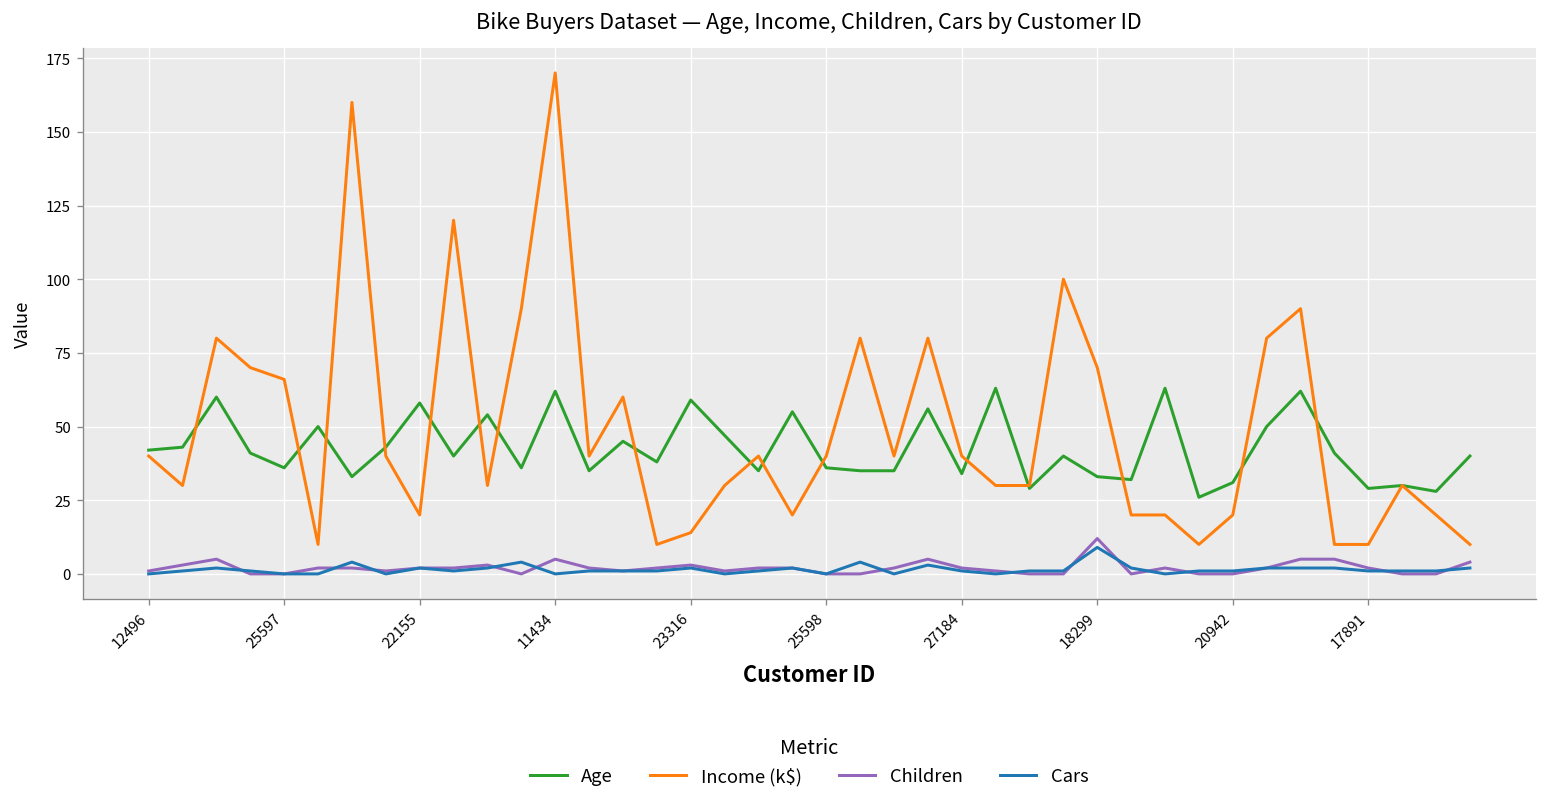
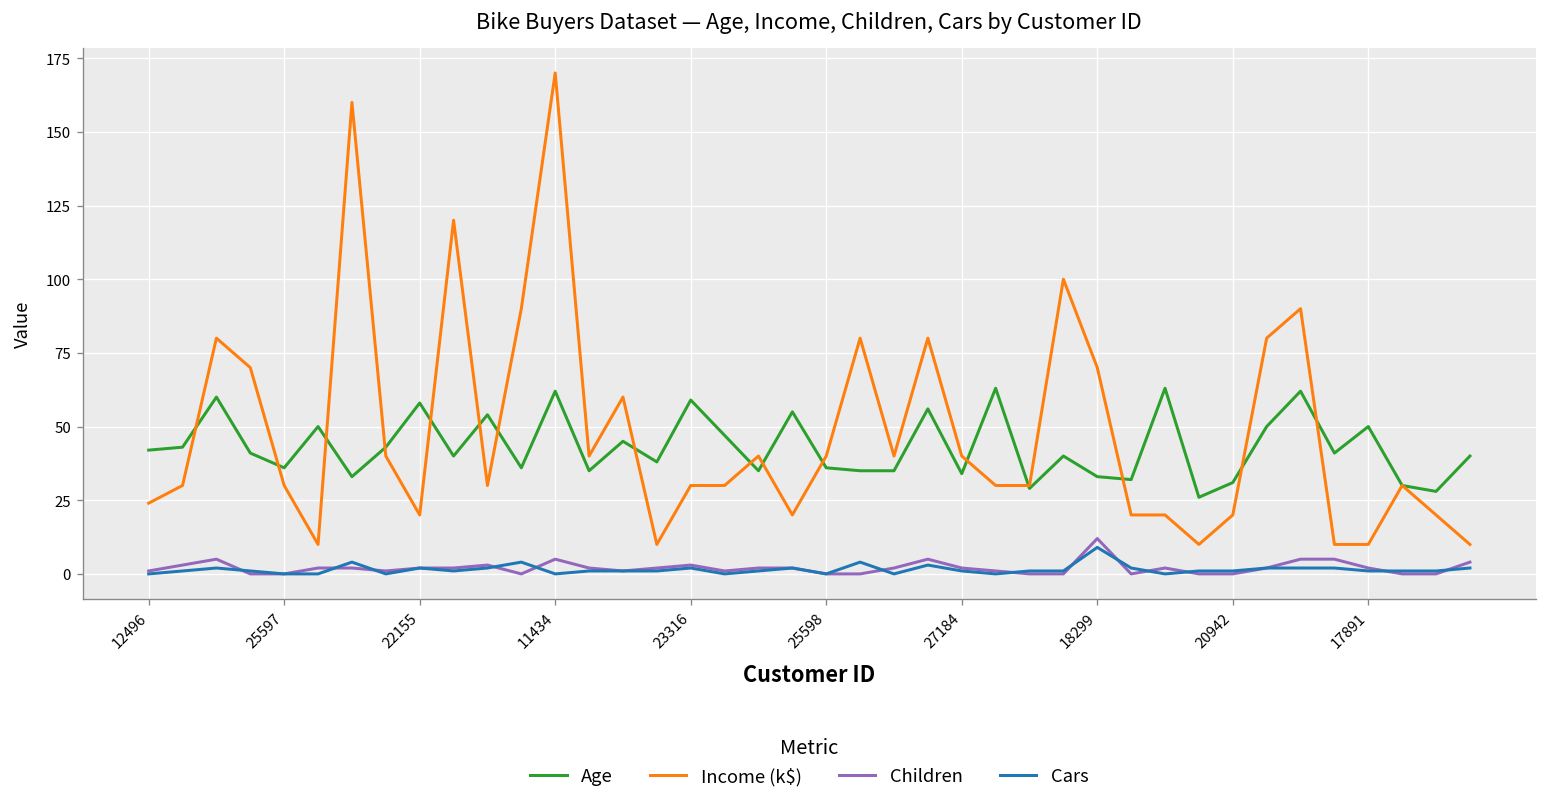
Income (k$), 12496: 40 -> 24
Income (k$), 25597: 66 -> 30
Income (k$), 23316: 14 -> 30
Age, 17891: 29 -> 50
